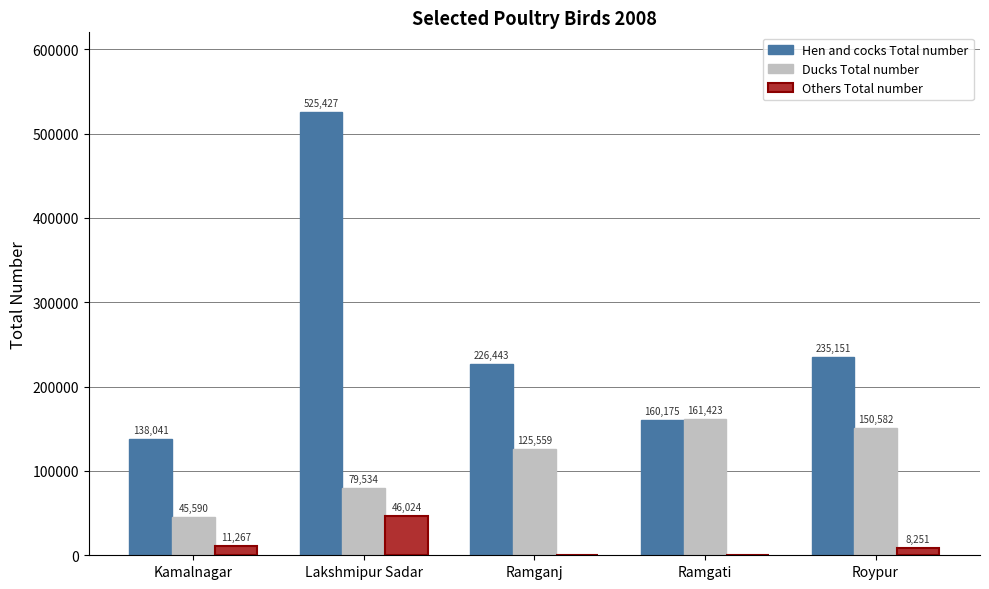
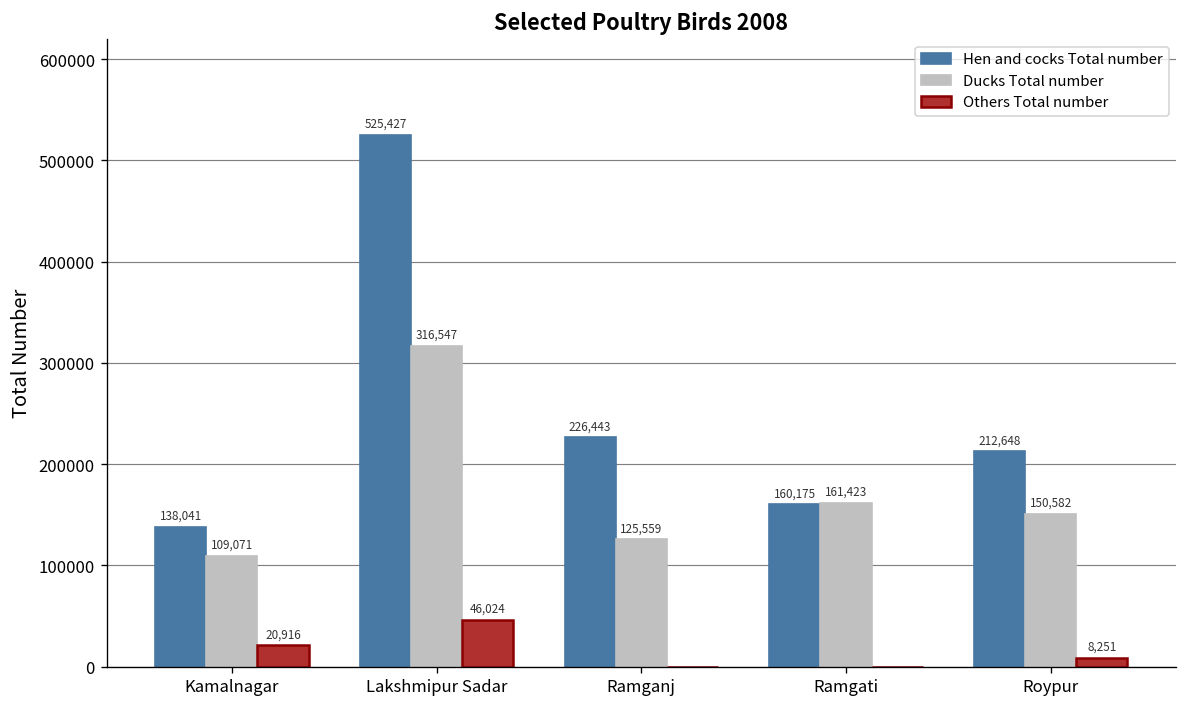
Ducks Total number, Kamalnagar: 45,590 -> 109,071
Others Total number, Kamalnagar: 11,267 -> 20,916
Ducks Total number, Lakshmipur Sadar: 79,534 -> 316,547
Hen and cocks Total number, Roypur: 235,151 -> 212,648
